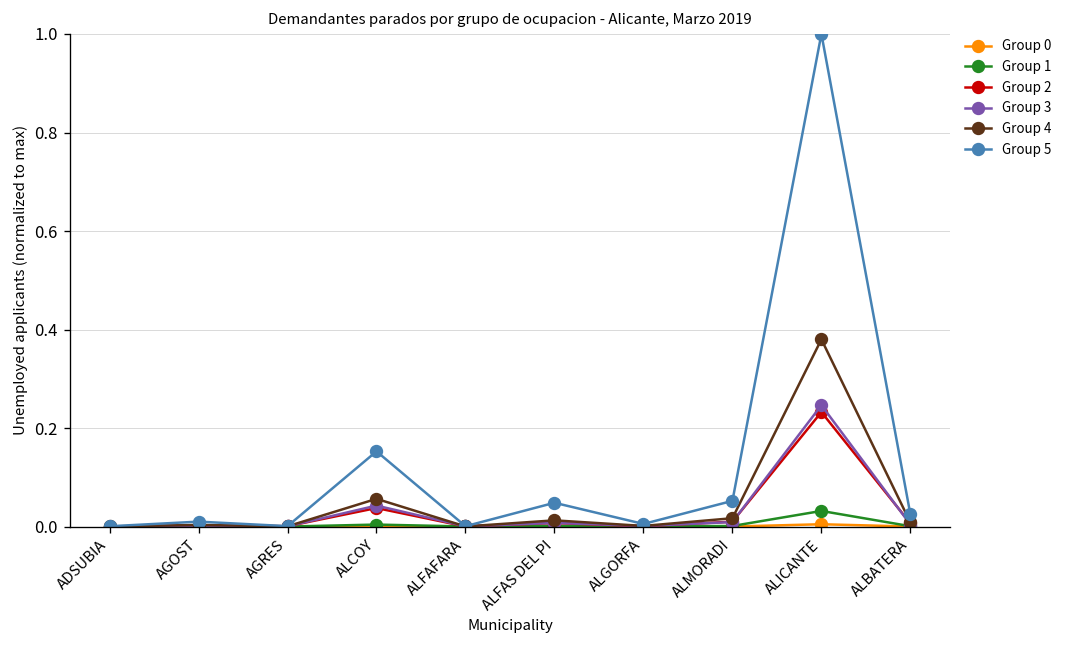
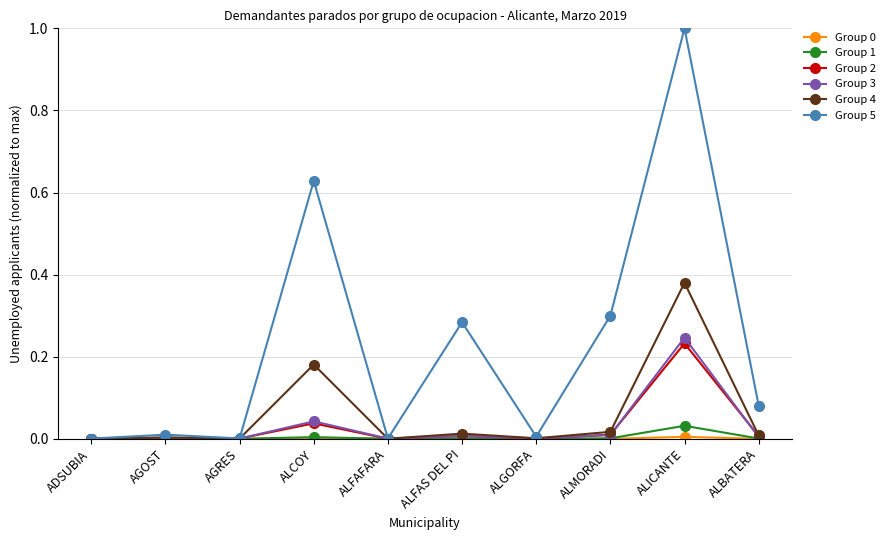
Group 4, ALCOY: 0.06 -> 0.18
Group 5, ALCOY: 0.15 -> 0.63
Group 5, ALFAS DEL PI: 0.05 -> 0.28
Group 5, ALMORADI: 0.05 -> 0.30
Group 5, ALBATERA: 0.02 -> 0.08
